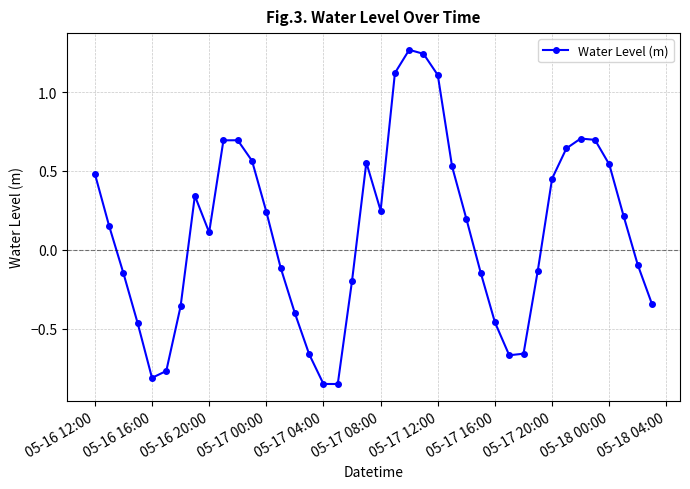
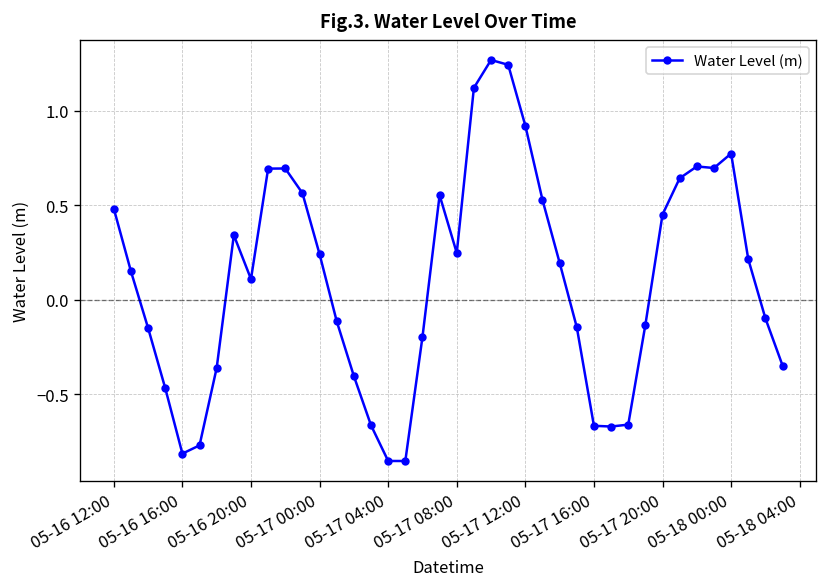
05-17 12:00: 1.11 -> 0.92
05-17 16:00: -0.46 -> -0.67
05-18 00:00: 0.54 -> 0.77
